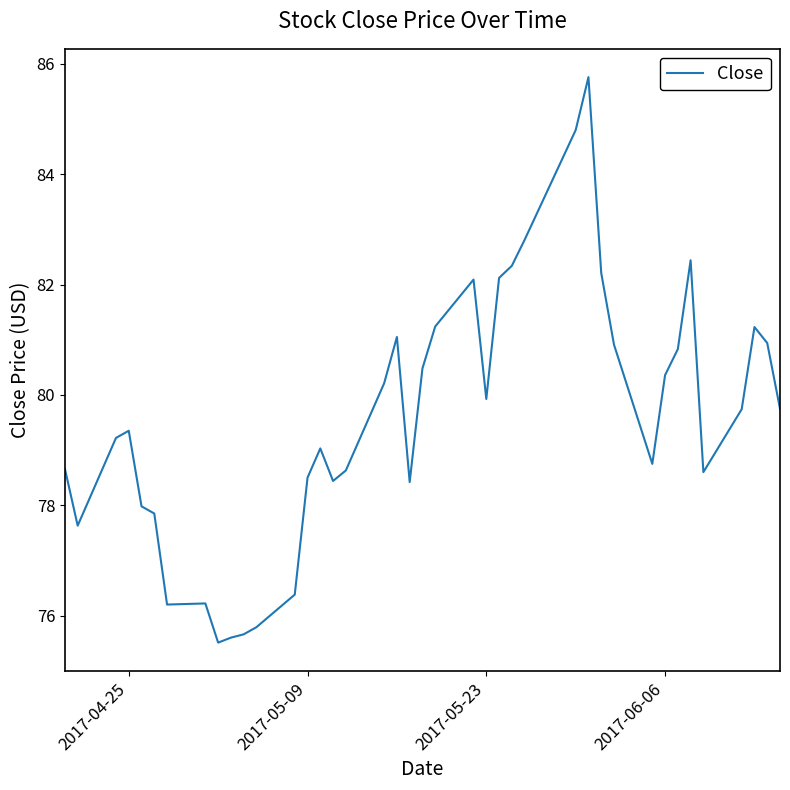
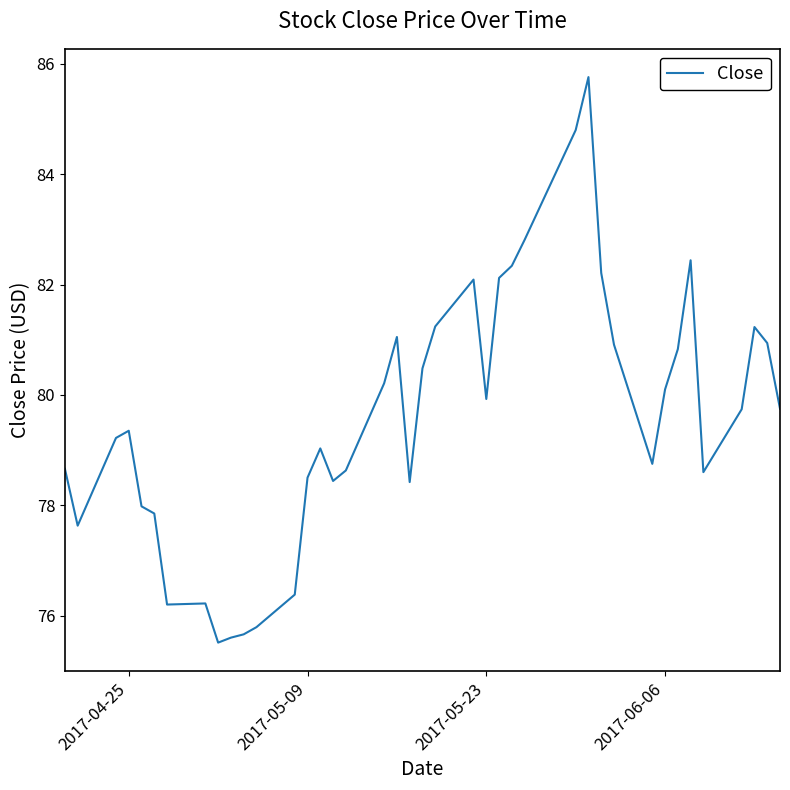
2017-06-06: 80.4 -> 80.1
